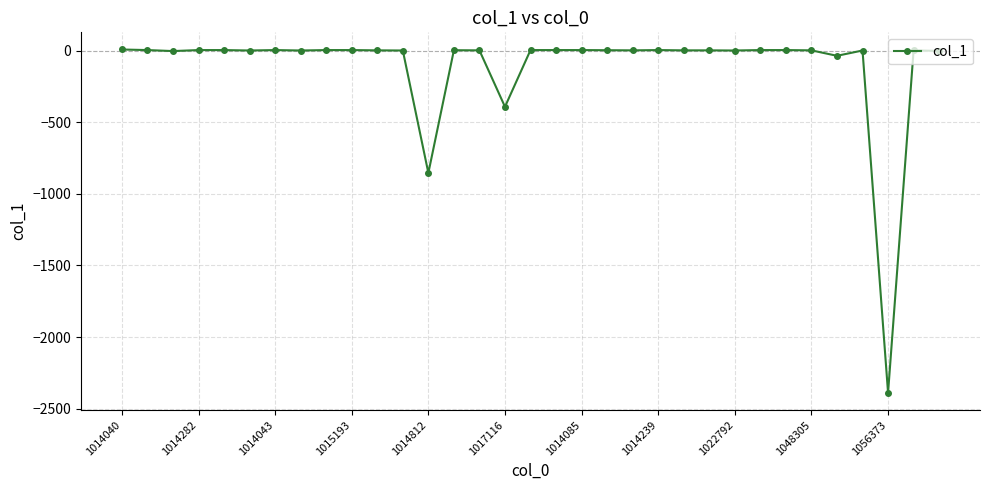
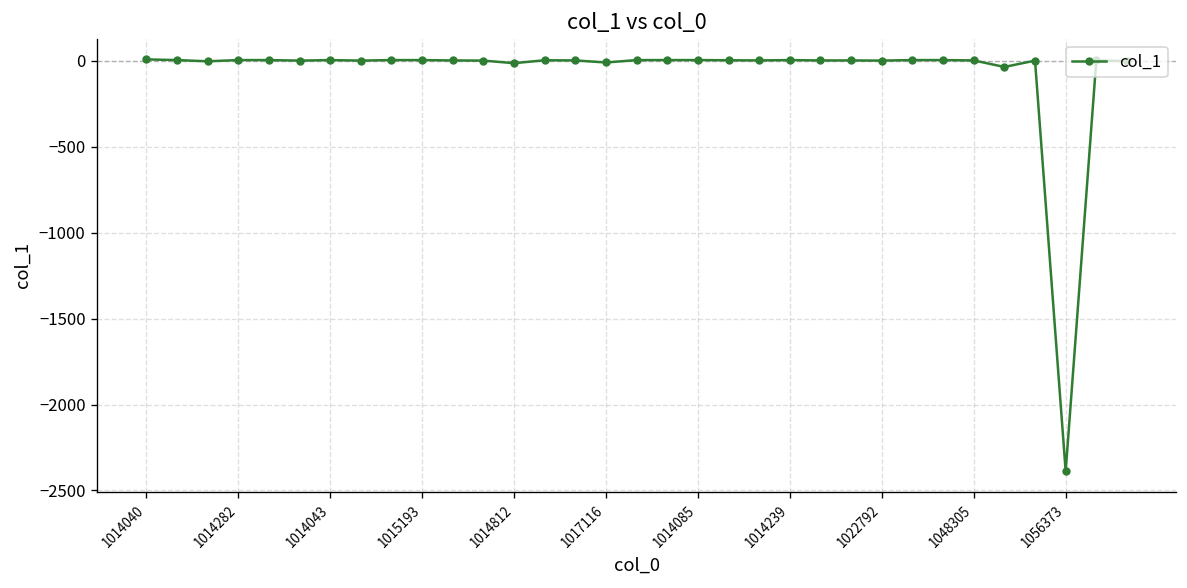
1014812: -850 -> -10
1017116: -390 -> -10
